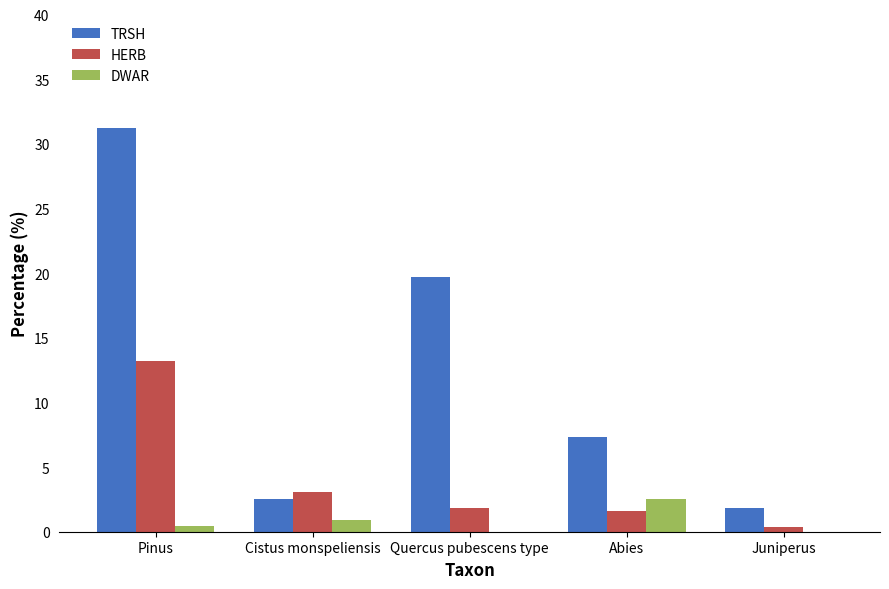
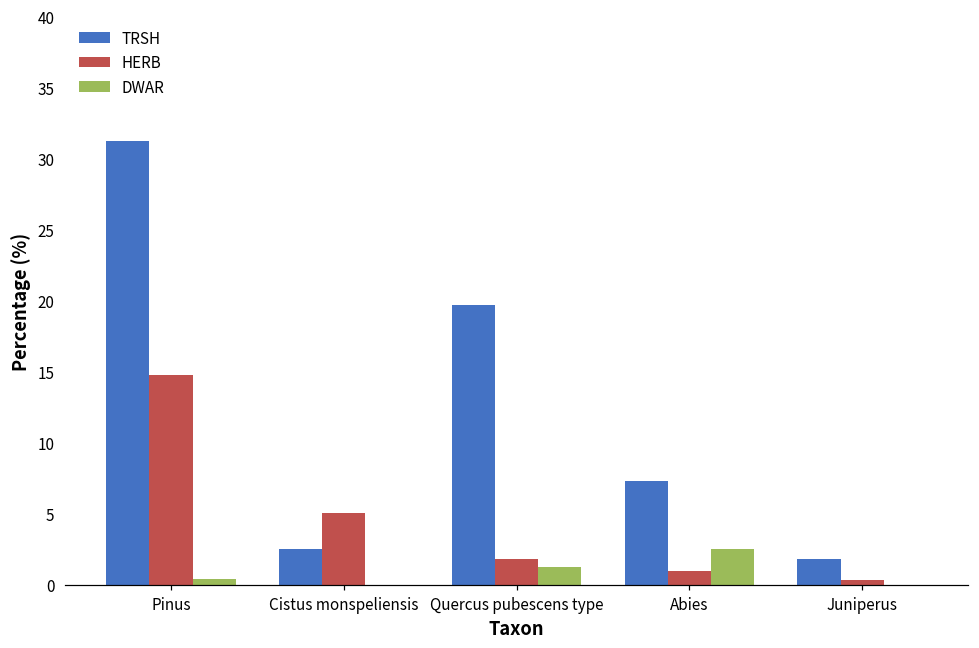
HERB, Pinus: 13.2 -> 14.8
HERB, Cistus monspeliensis: 3.0 -> 5.1
DWAR, Cistus monspeliensis: 0.9 -> 0.0
DWAR, Quercus pubescens type: 0.0 -> 1.3
HERB, Abies: 1.6 -> 1.0
